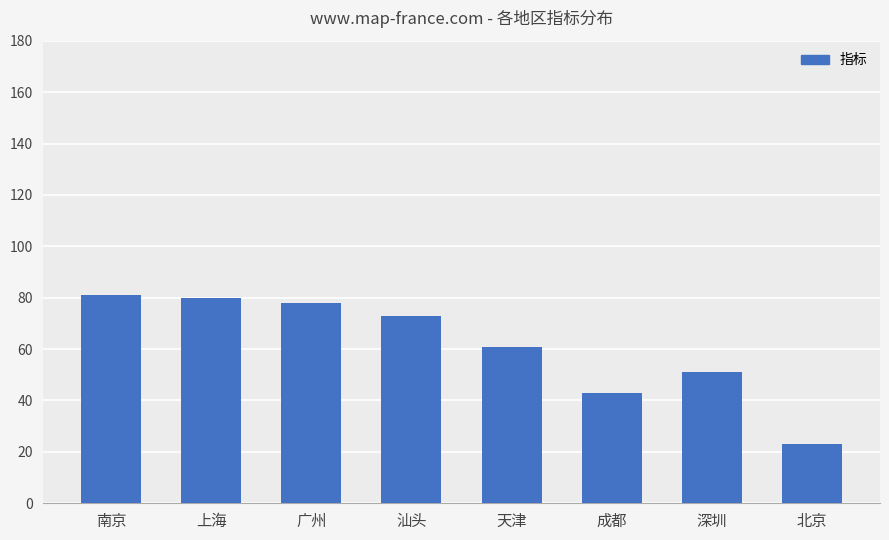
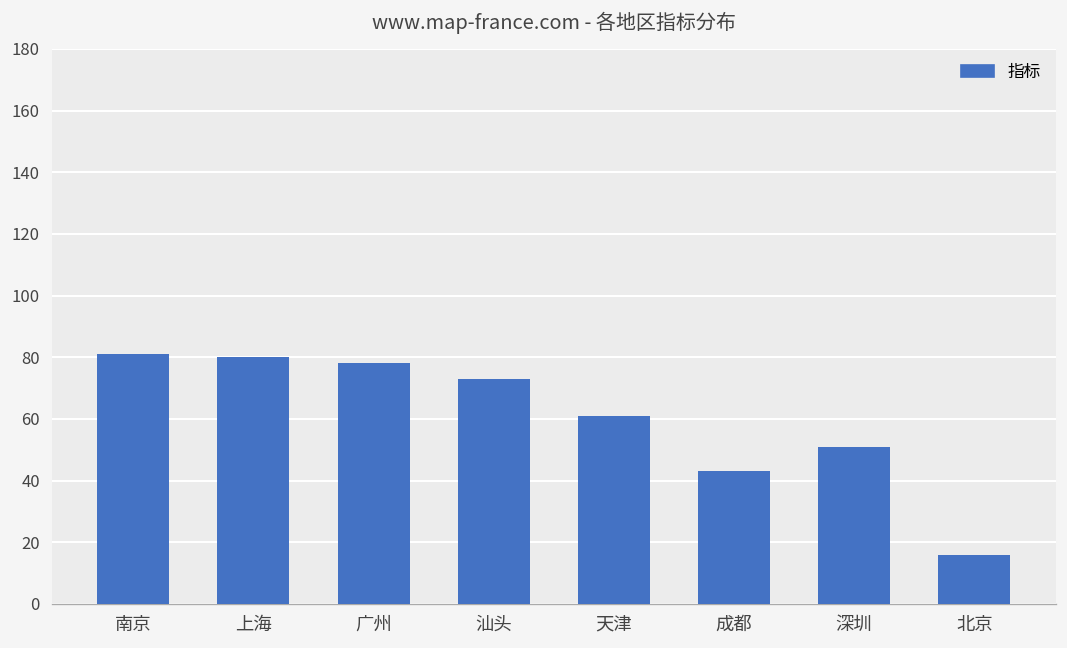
北京: 23 -> 16
